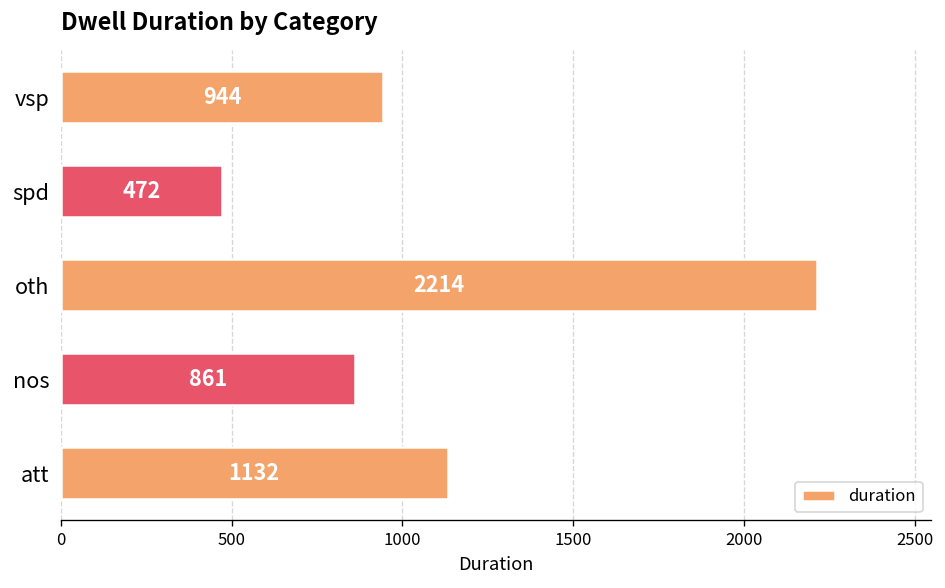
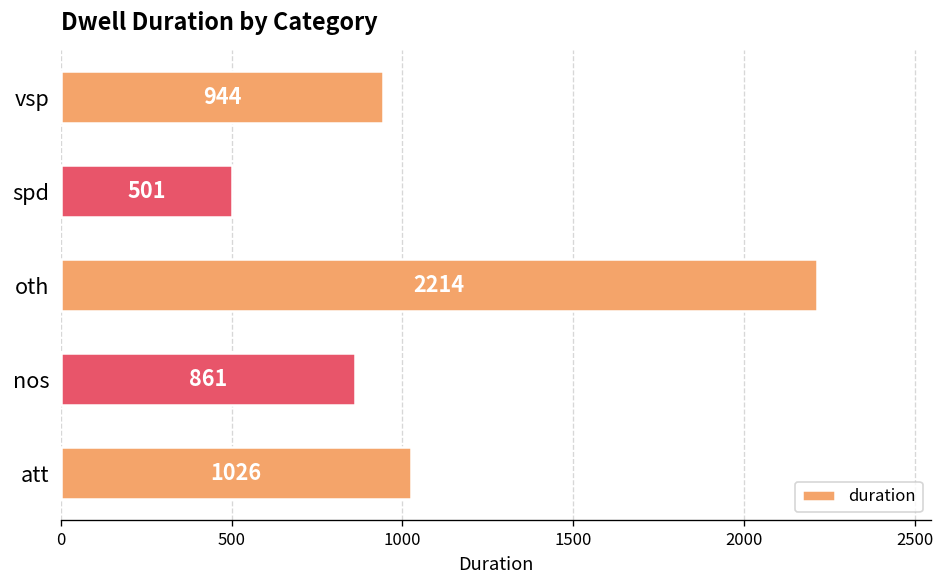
spd: 472 -> 501
att: 1132 -> 1026
